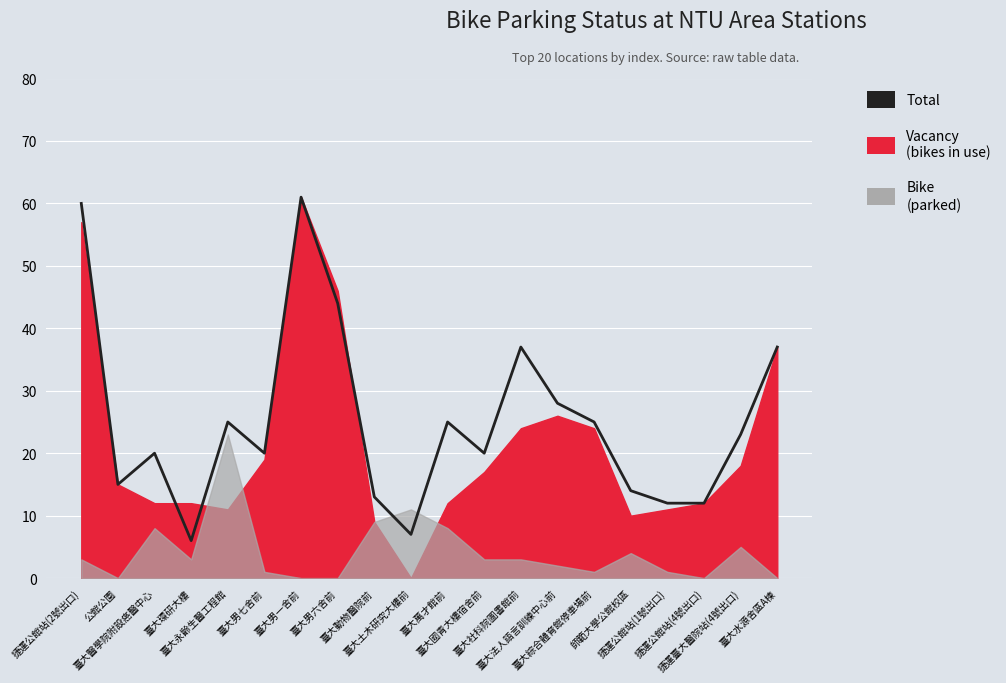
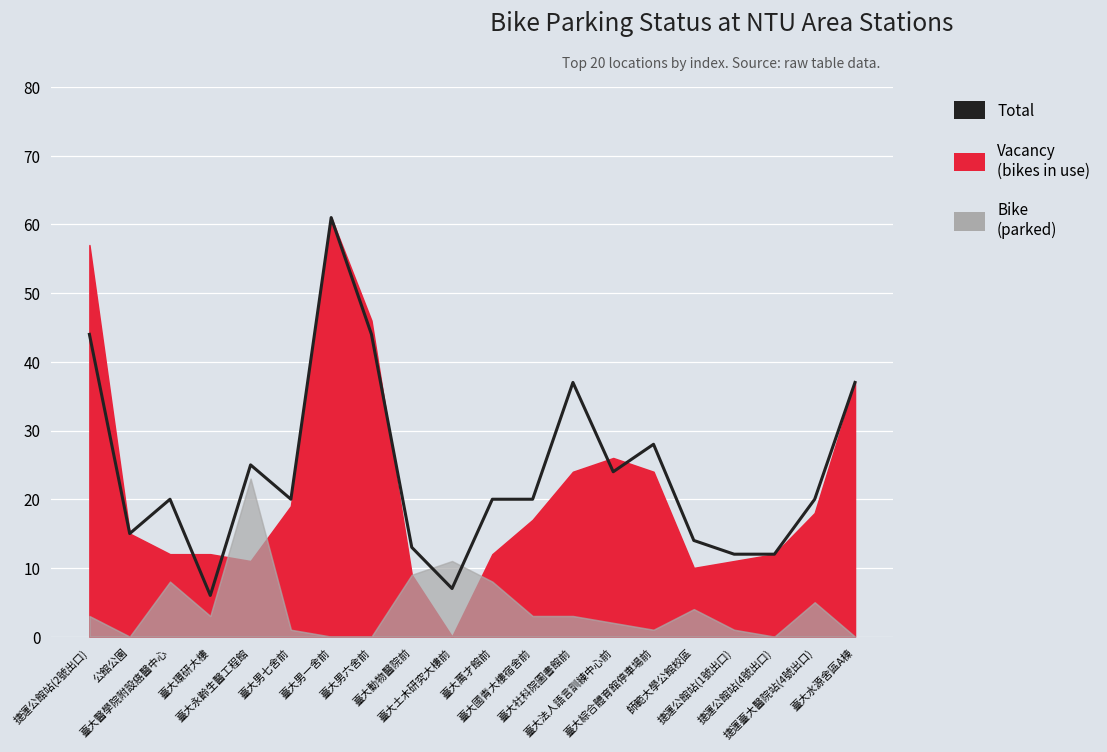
Total, 捷運公館站(2號出口): 60 -> 44
Total, 臺大萬才館前: 25 -> 20
Total, 臺大法人語言訓練中心前: 28 -> 24
Total, 臺大綜合體育館停車場前: 25 -> 28
Total, 捷運臺大醫院站(4號出口): 23 -> 20
